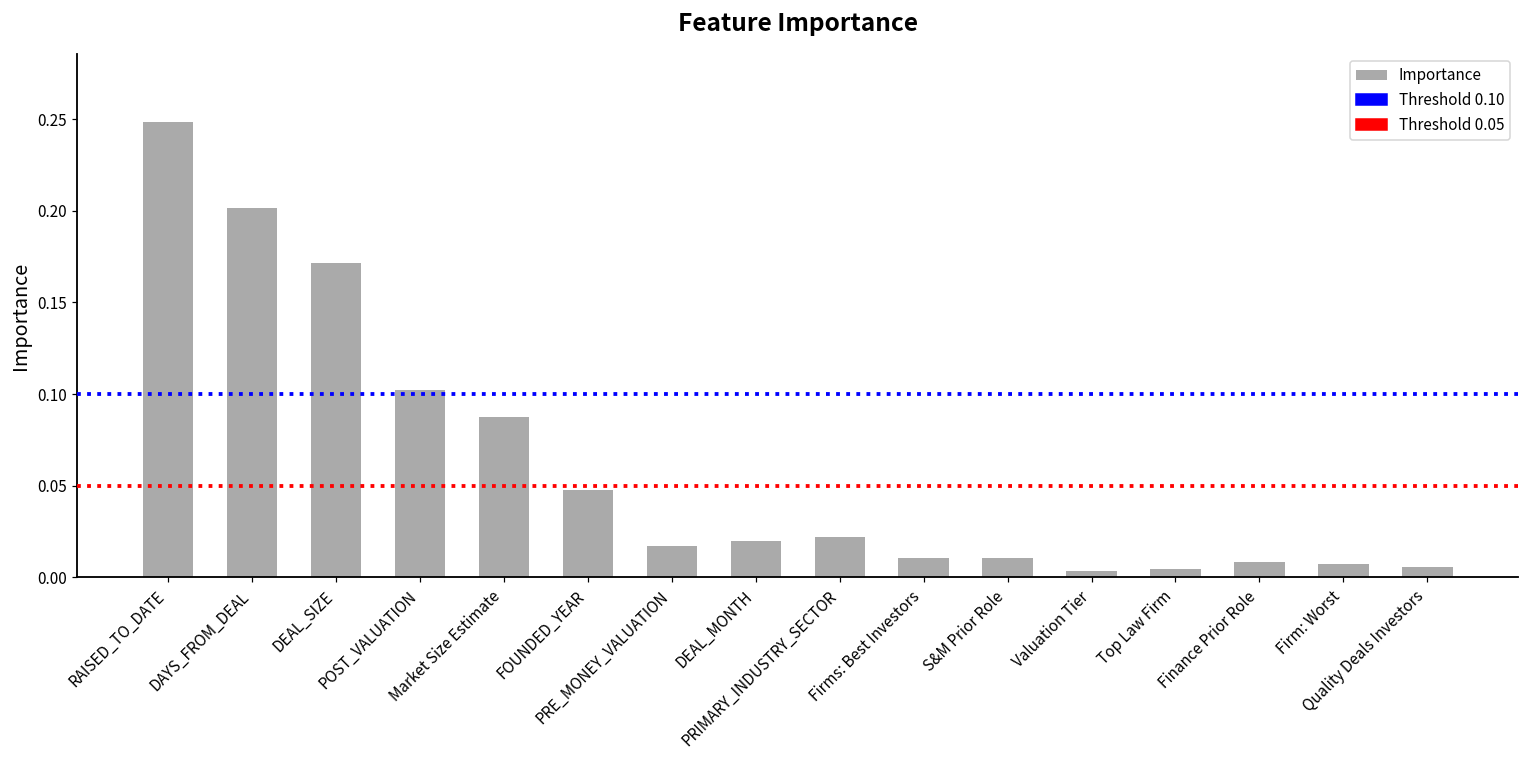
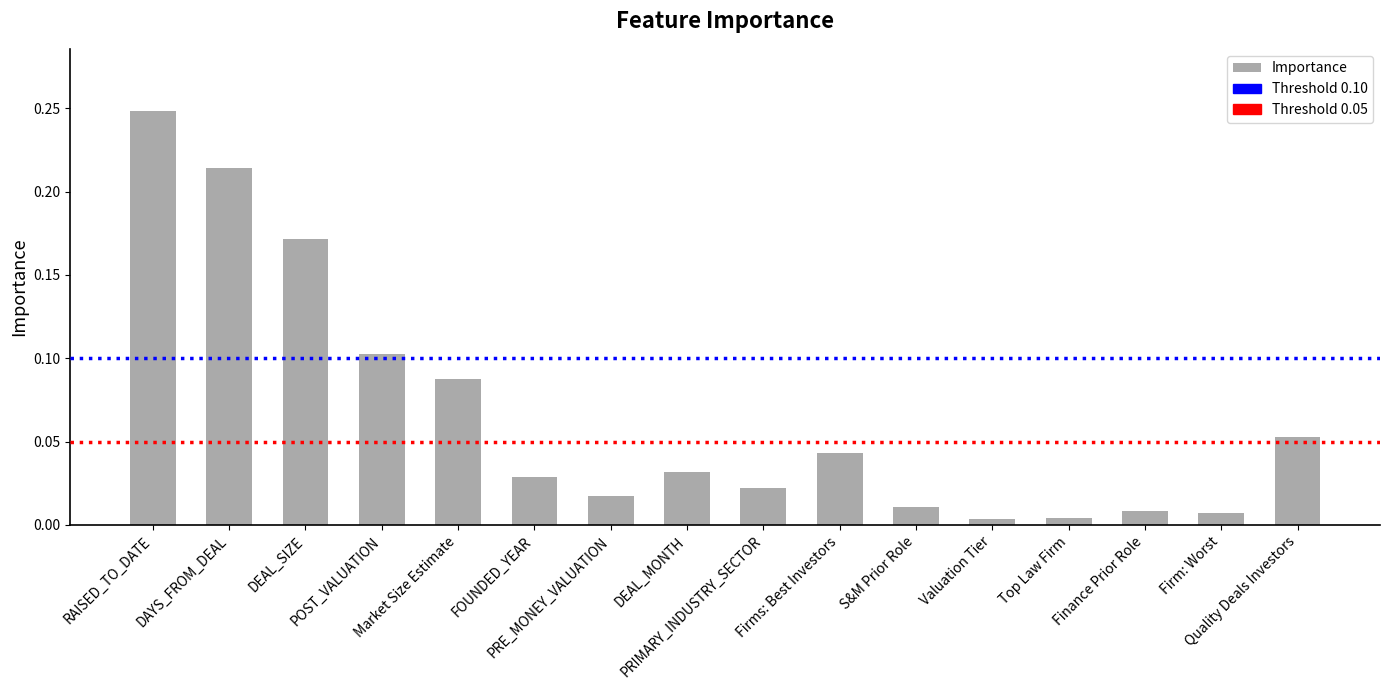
DAYS_FROM_DEAL: 0.202 -> 0.214
FOUNDED_YEAR: 0.047 -> 0.029
DEAL_MONTH: 0.020 -> 0.032
Firms: Best Investors: 0.011 -> 0.043
Quality Deals Investors: 0.006 -> 0.053
